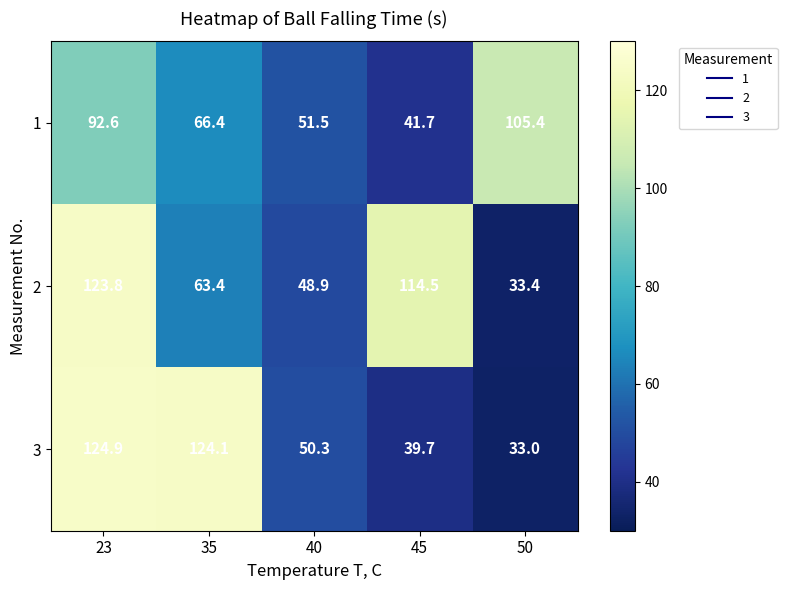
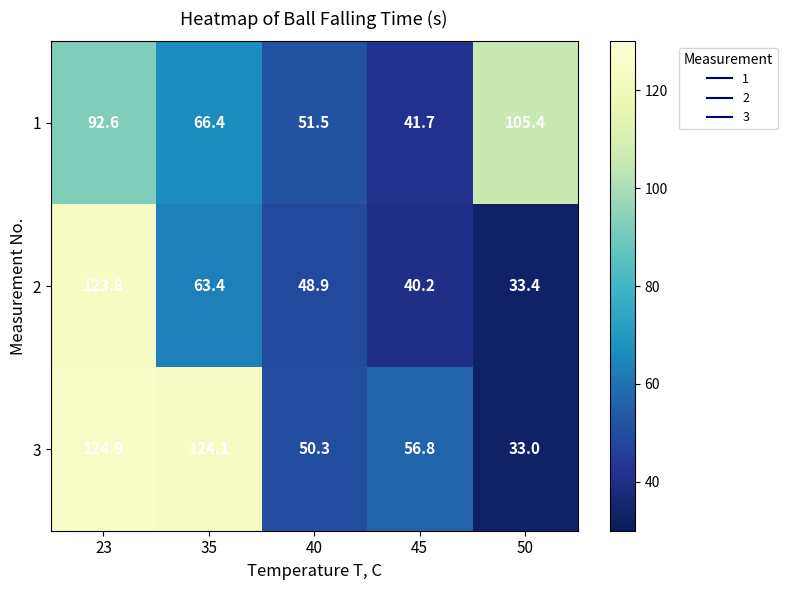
2, 45: 114.5 -> 40.2
3, 45: 39.7 -> 56.8
